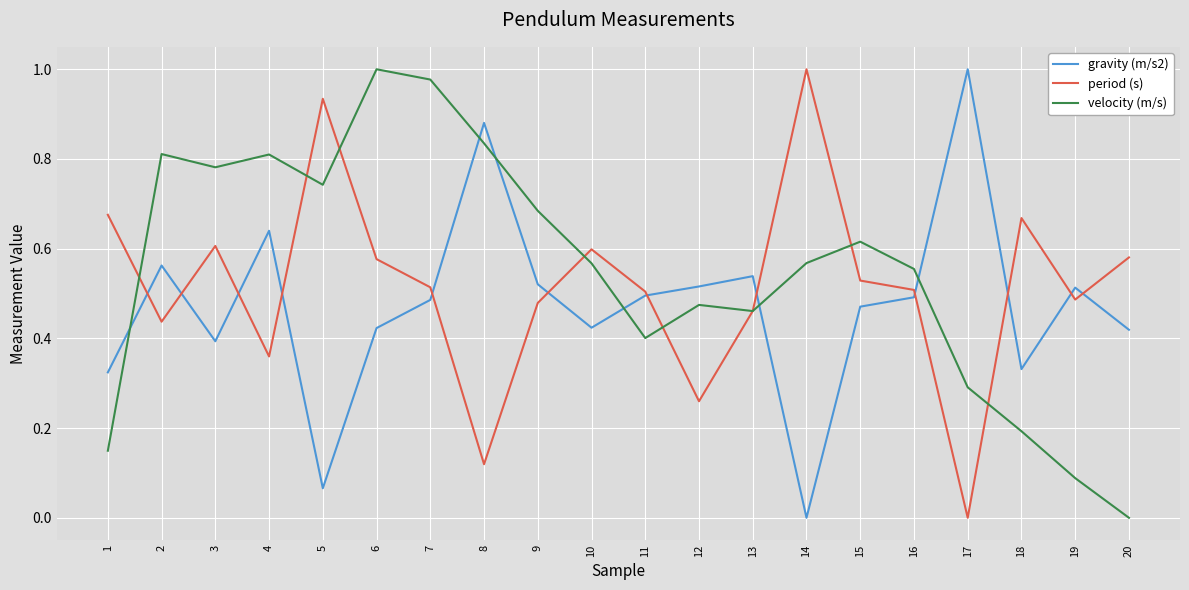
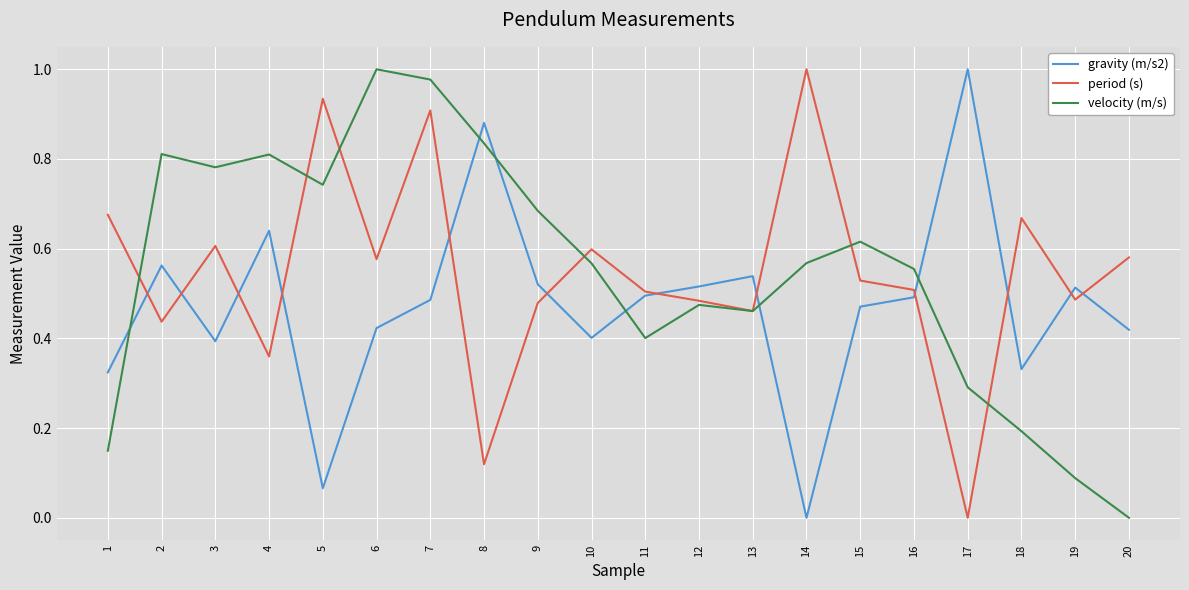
period (s), 7: 0.51 -> 0.91
gravity (m/s2), 10: 0.42 -> 0.40
period (s), 12: 0.26 -> 0.48
